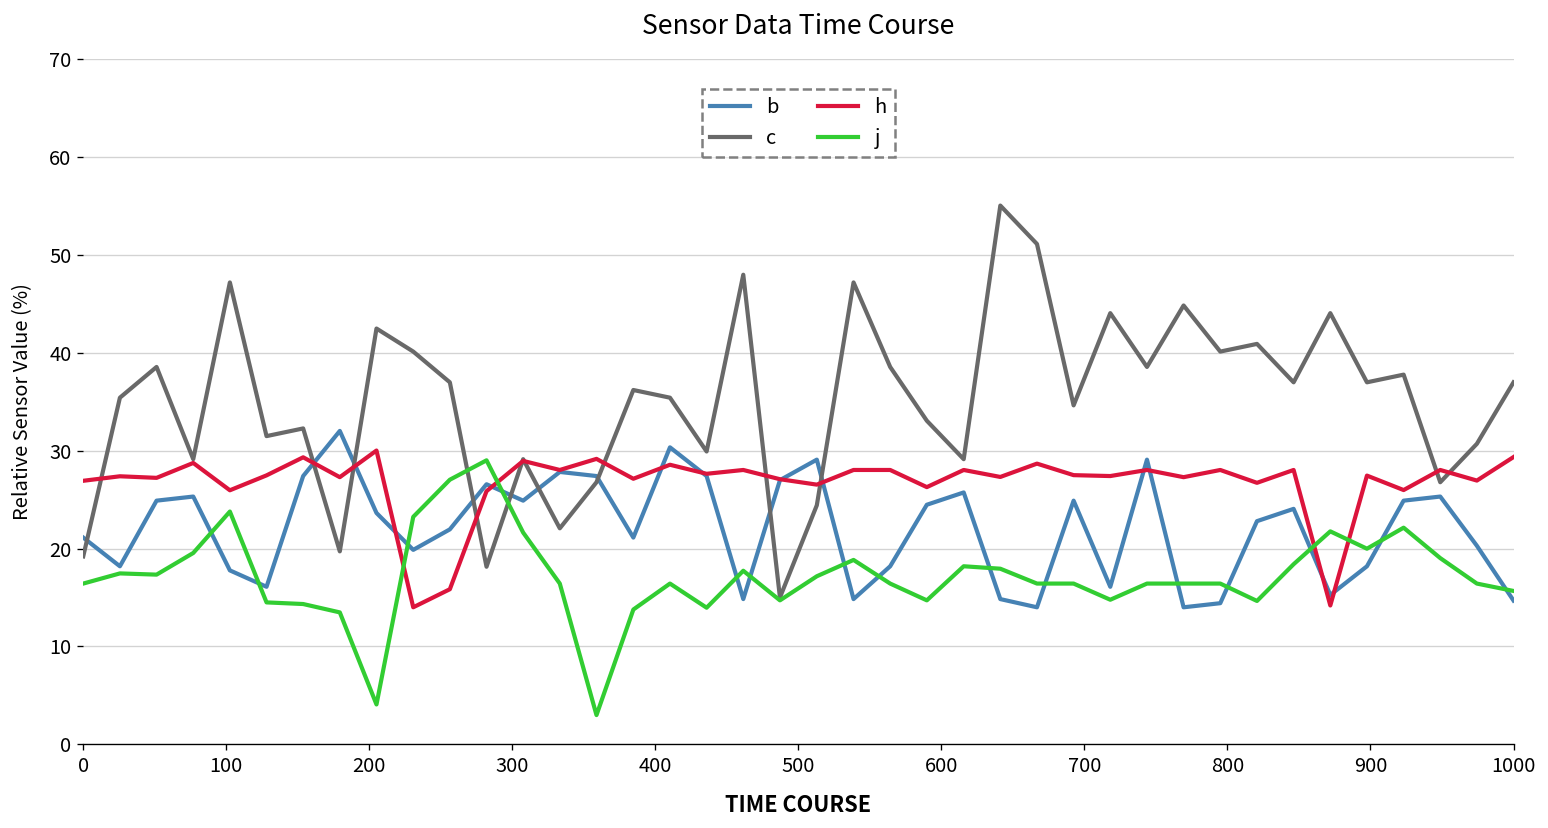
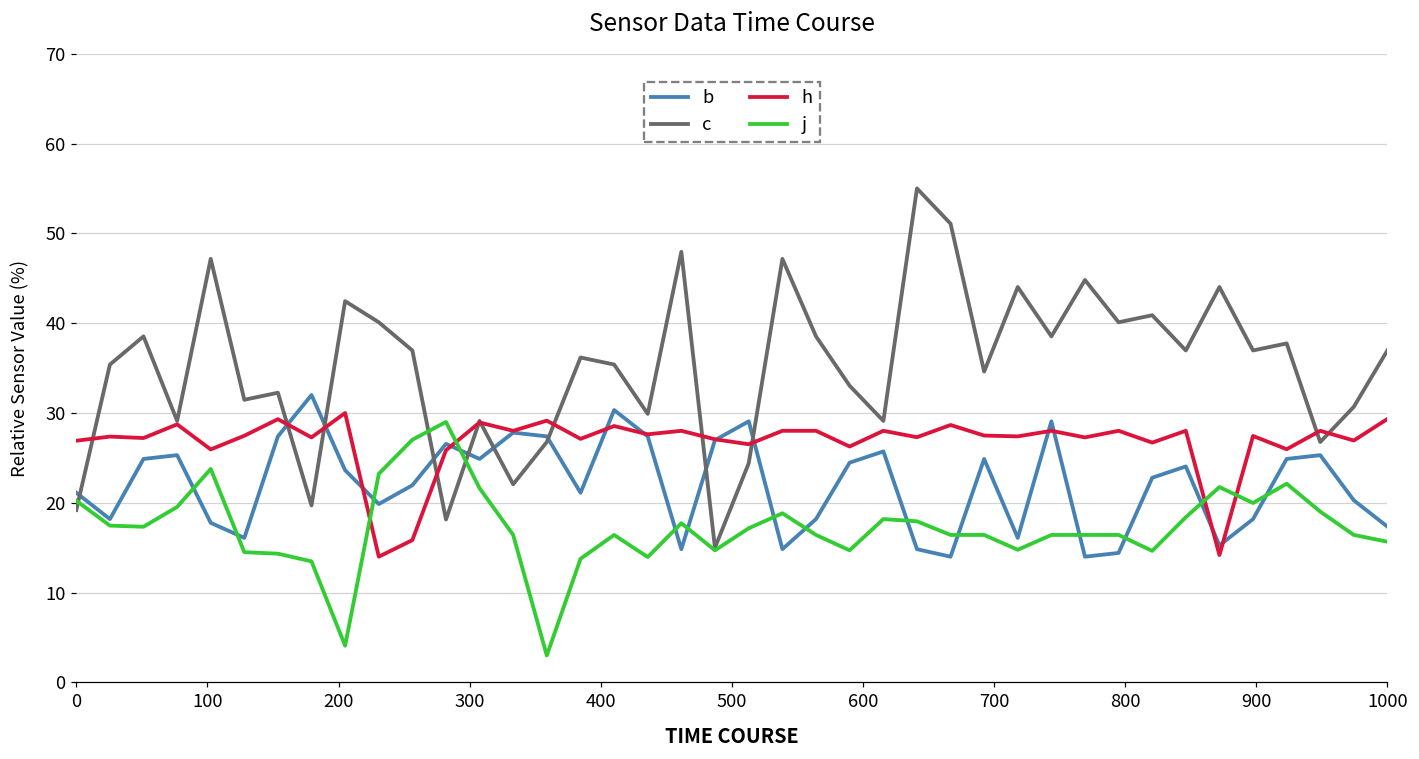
j, 0: 16 -> 20
b, 1000: 15 -> 17
